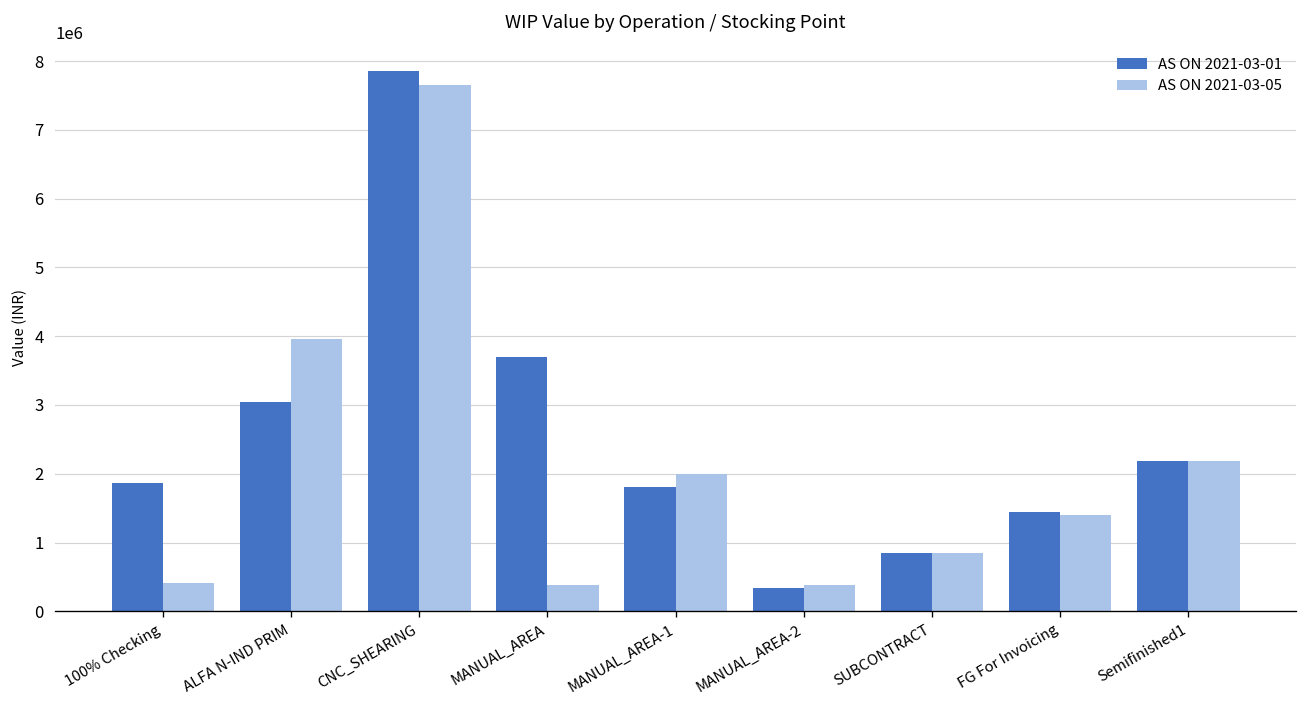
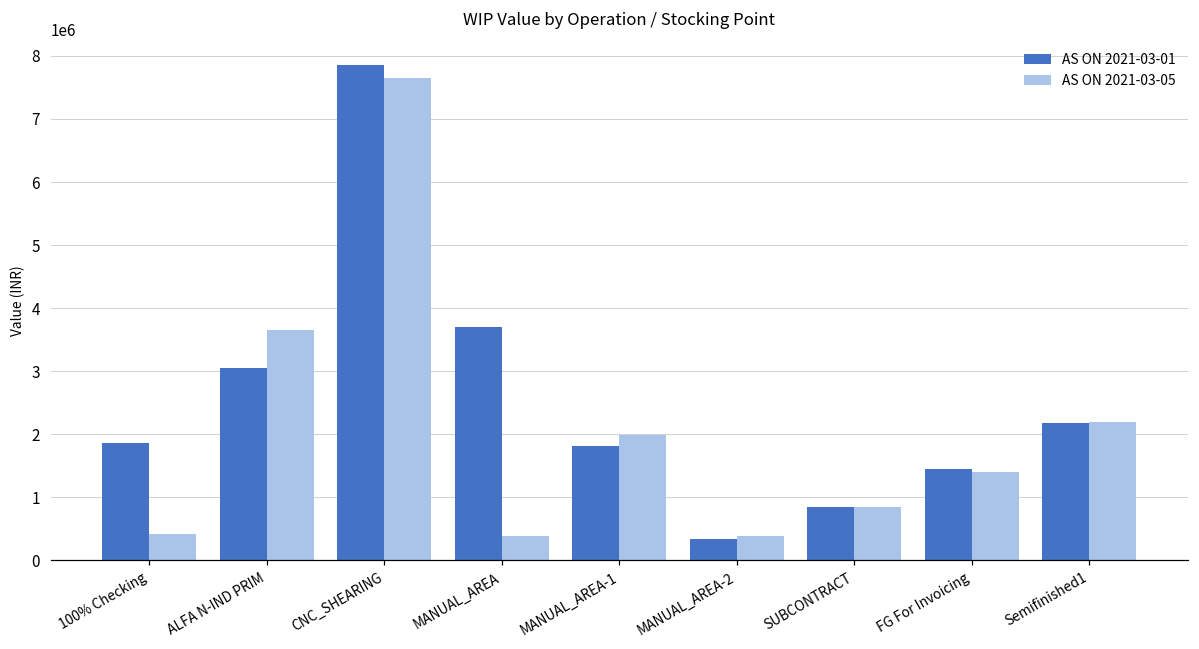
AS ON 2021-03-05, ALFA N-IND PRIM: 4000000 -> 3700000
